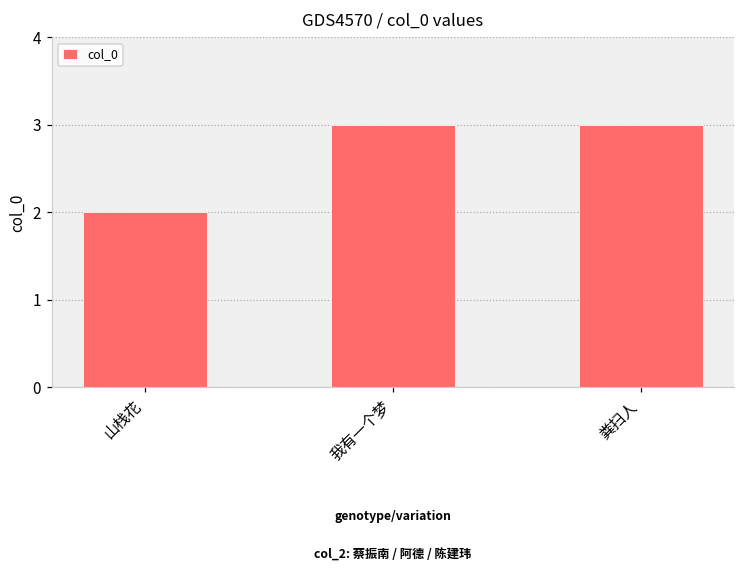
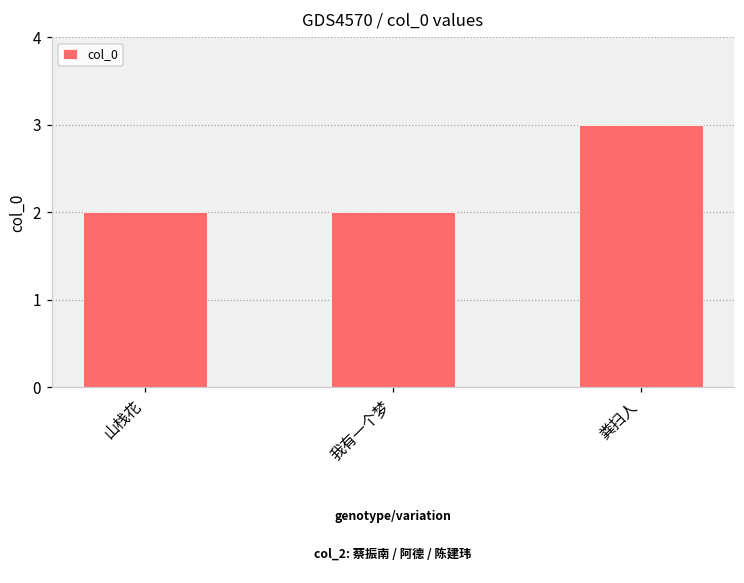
我有一个梦: 3 -> 2
